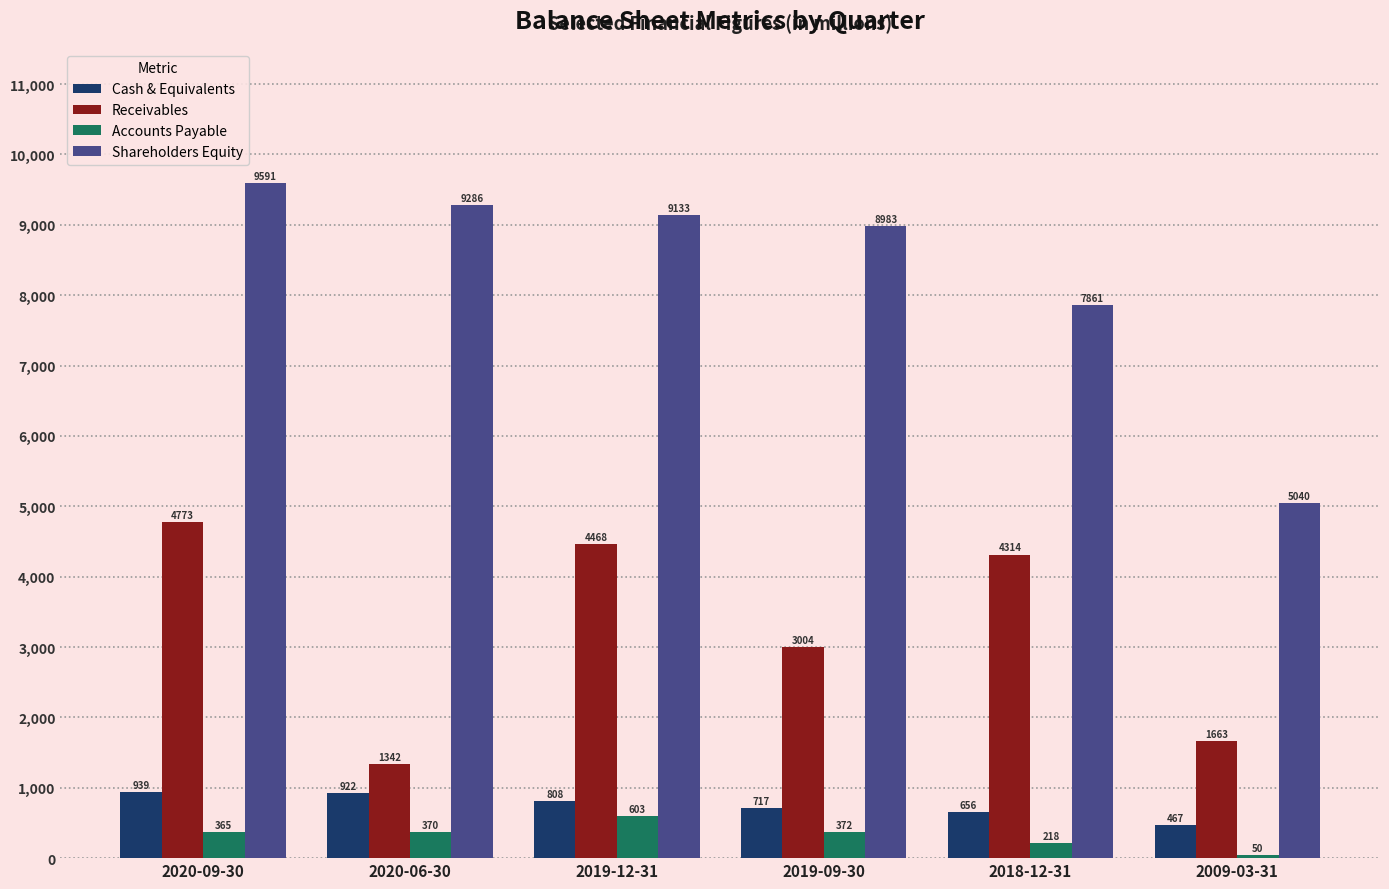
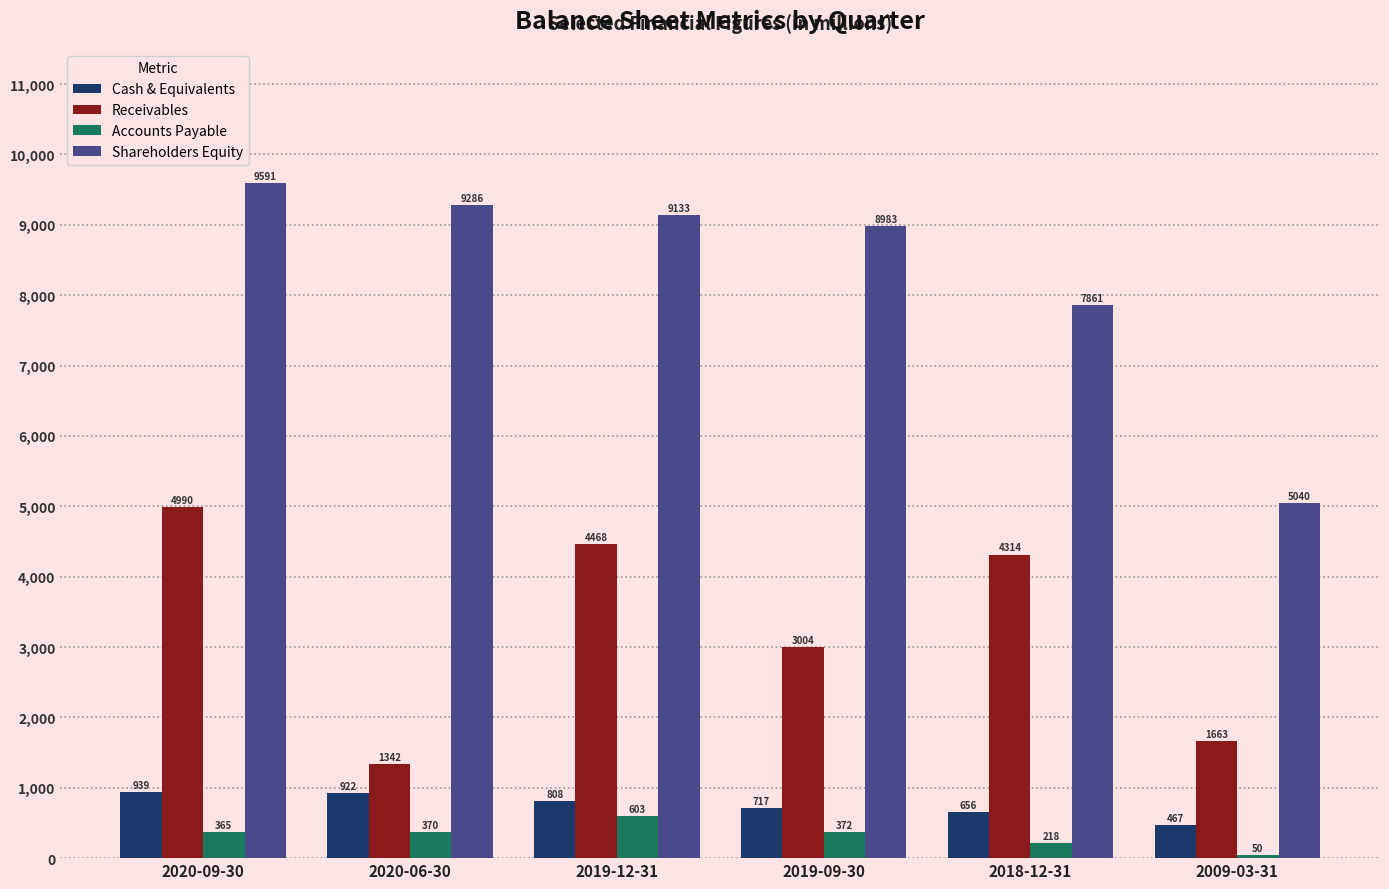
Receivables, 2020-09-30: 4773 -> 4990
